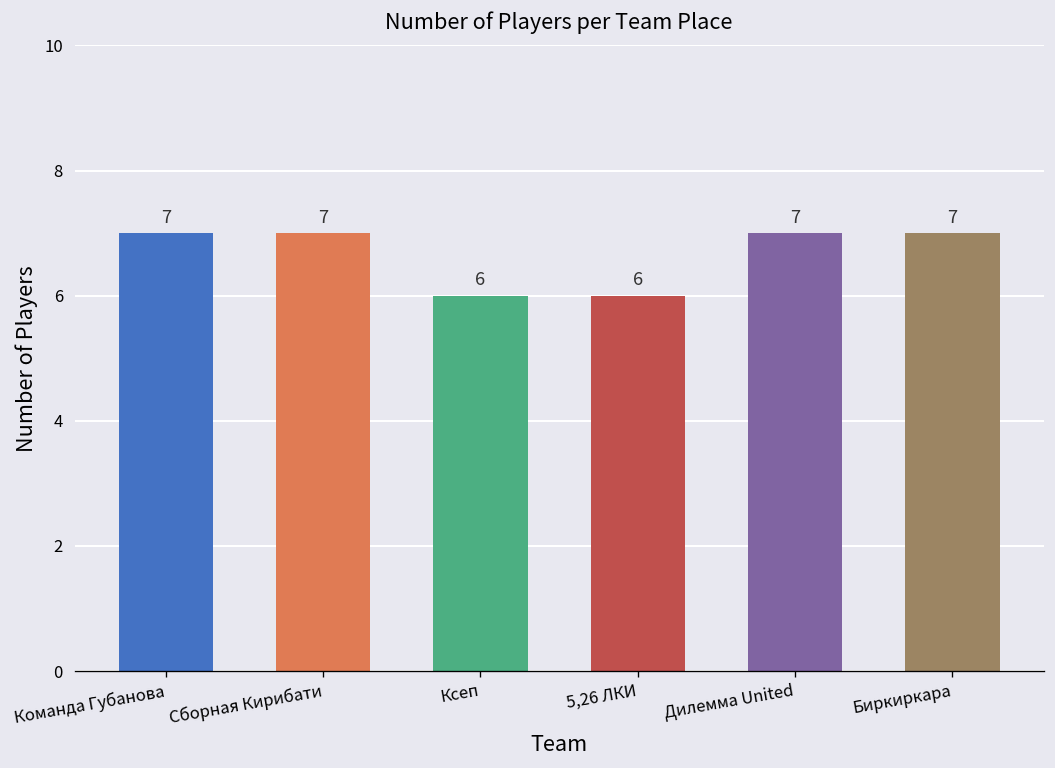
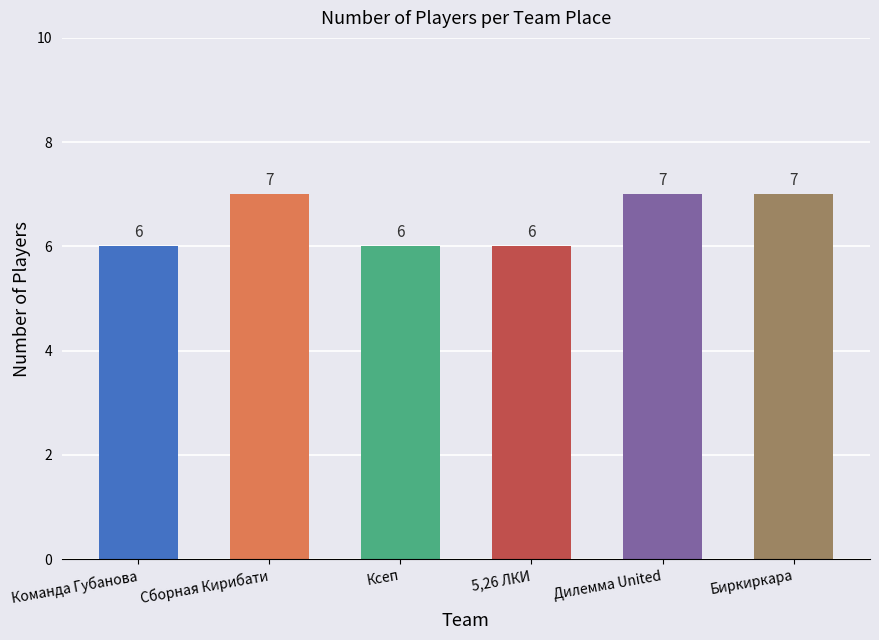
Команда Губанова: 7 -> 6
